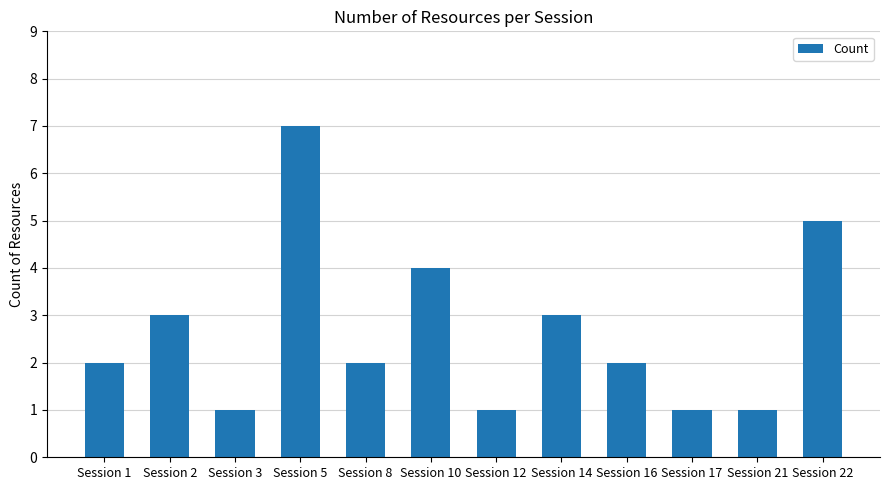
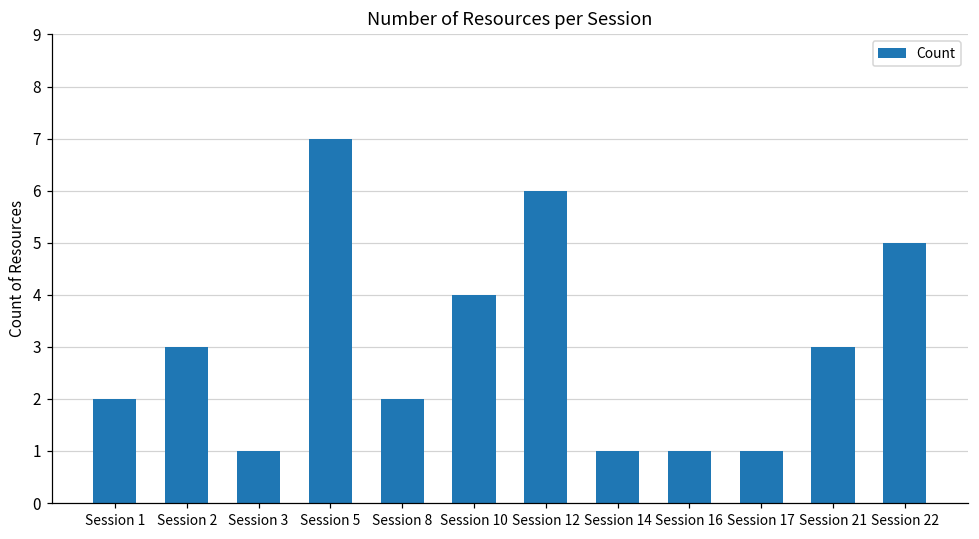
Session 12: 1 -> 6
Session 14: 3 -> 1
Session 16: 2 -> 1
Session 21: 1 -> 3
